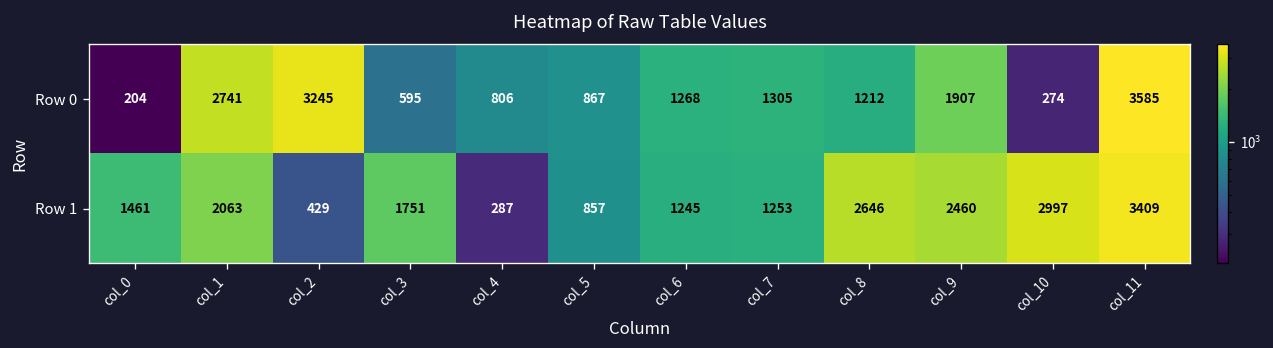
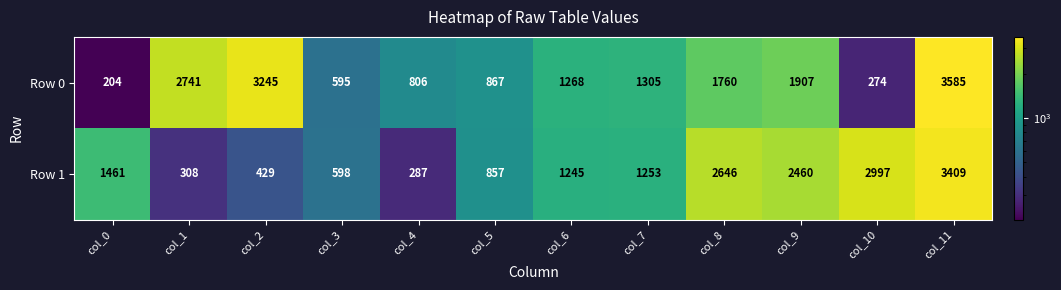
Row 0, col_8: 1212 -> 1760
Row 1, col_1: 2063 -> 308
Row 1, col_3: 1751 -> 598
